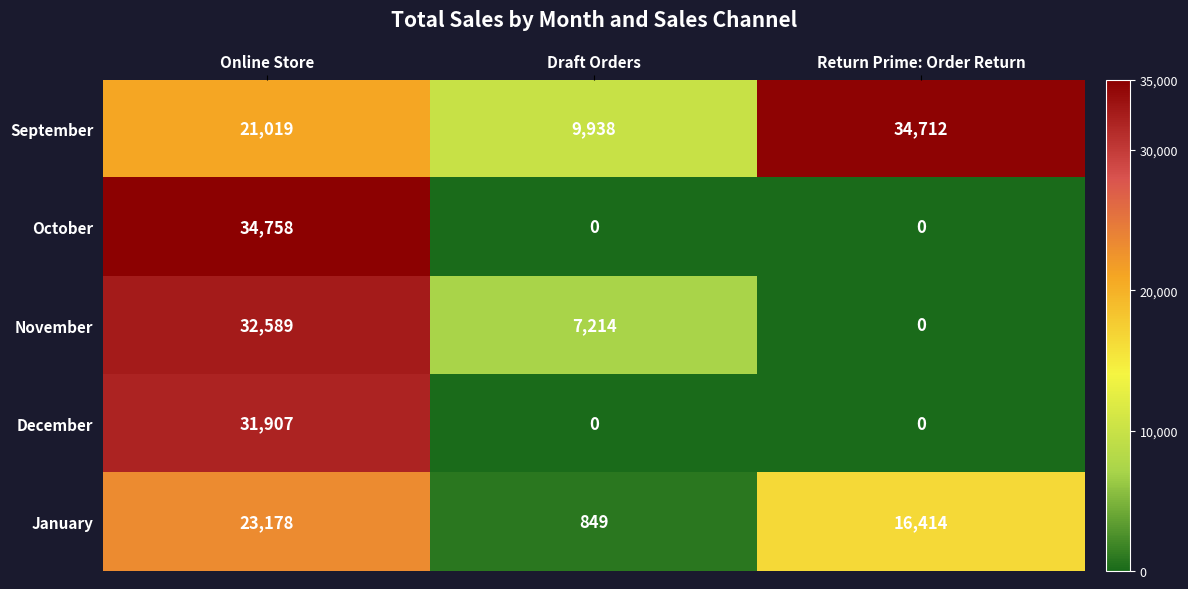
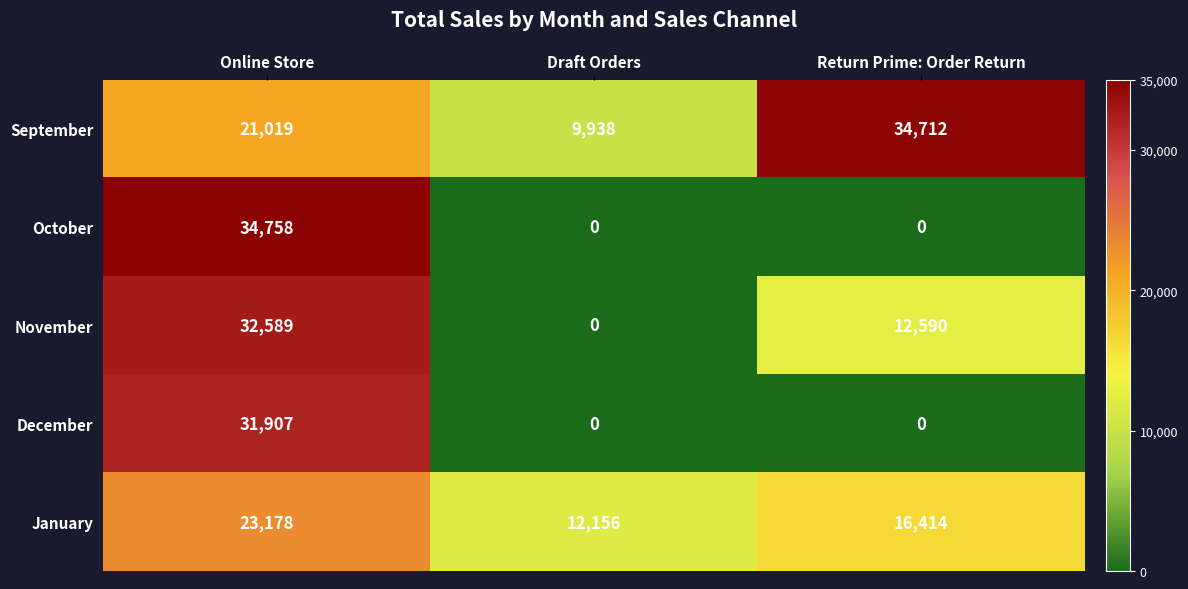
November, Draft Orders: 7,214 -> 0
November, Return Prime: Order Return: 0 -> 12,590
January, Draft Orders: 849 -> 12,156
